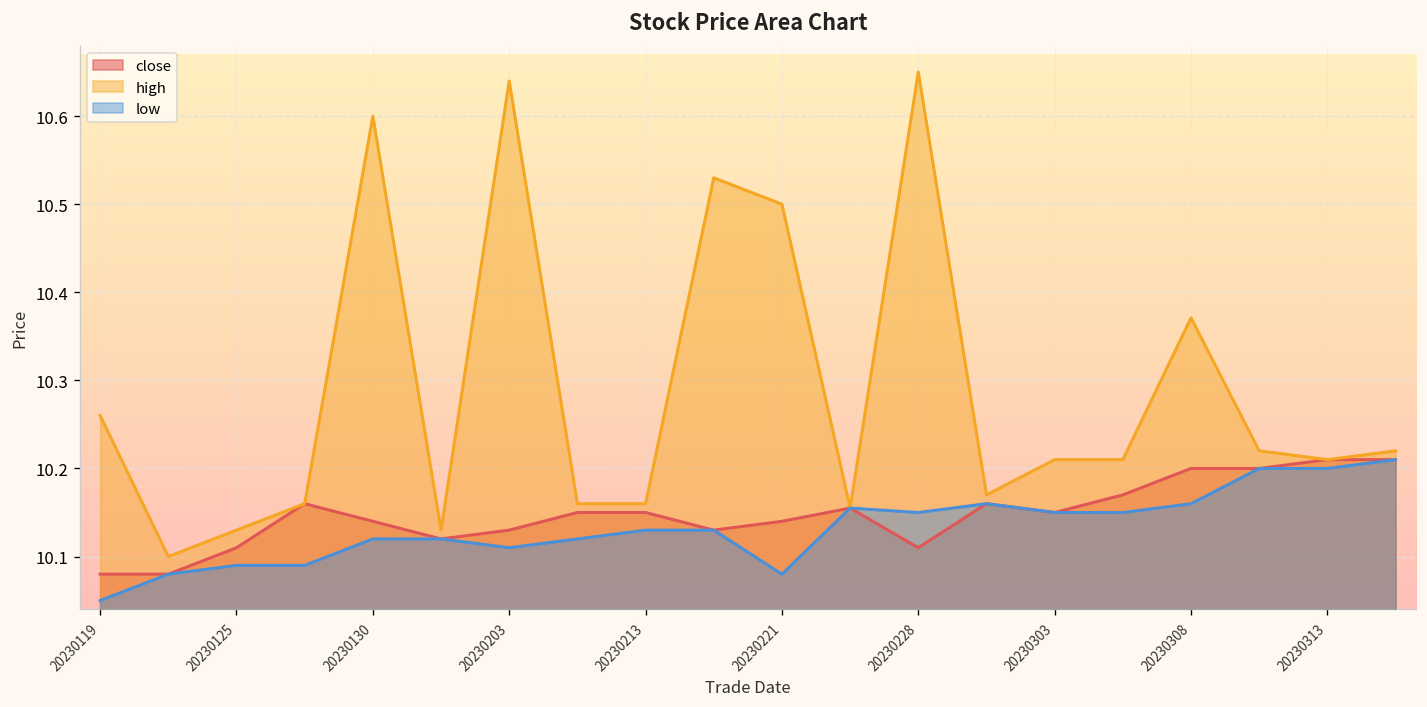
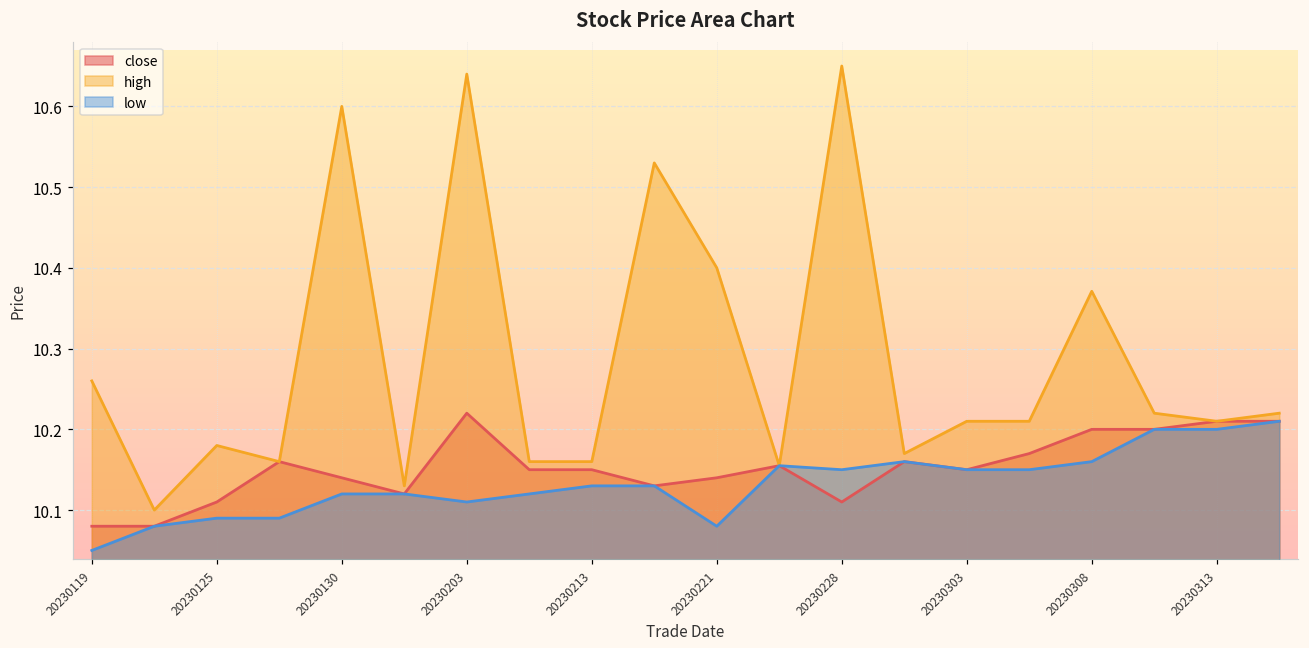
high, 20230125: 10.13 -> 10.18
close, 20230203: 10.13 -> 10.22
high, 20230221: 10.5 -> 10.4
